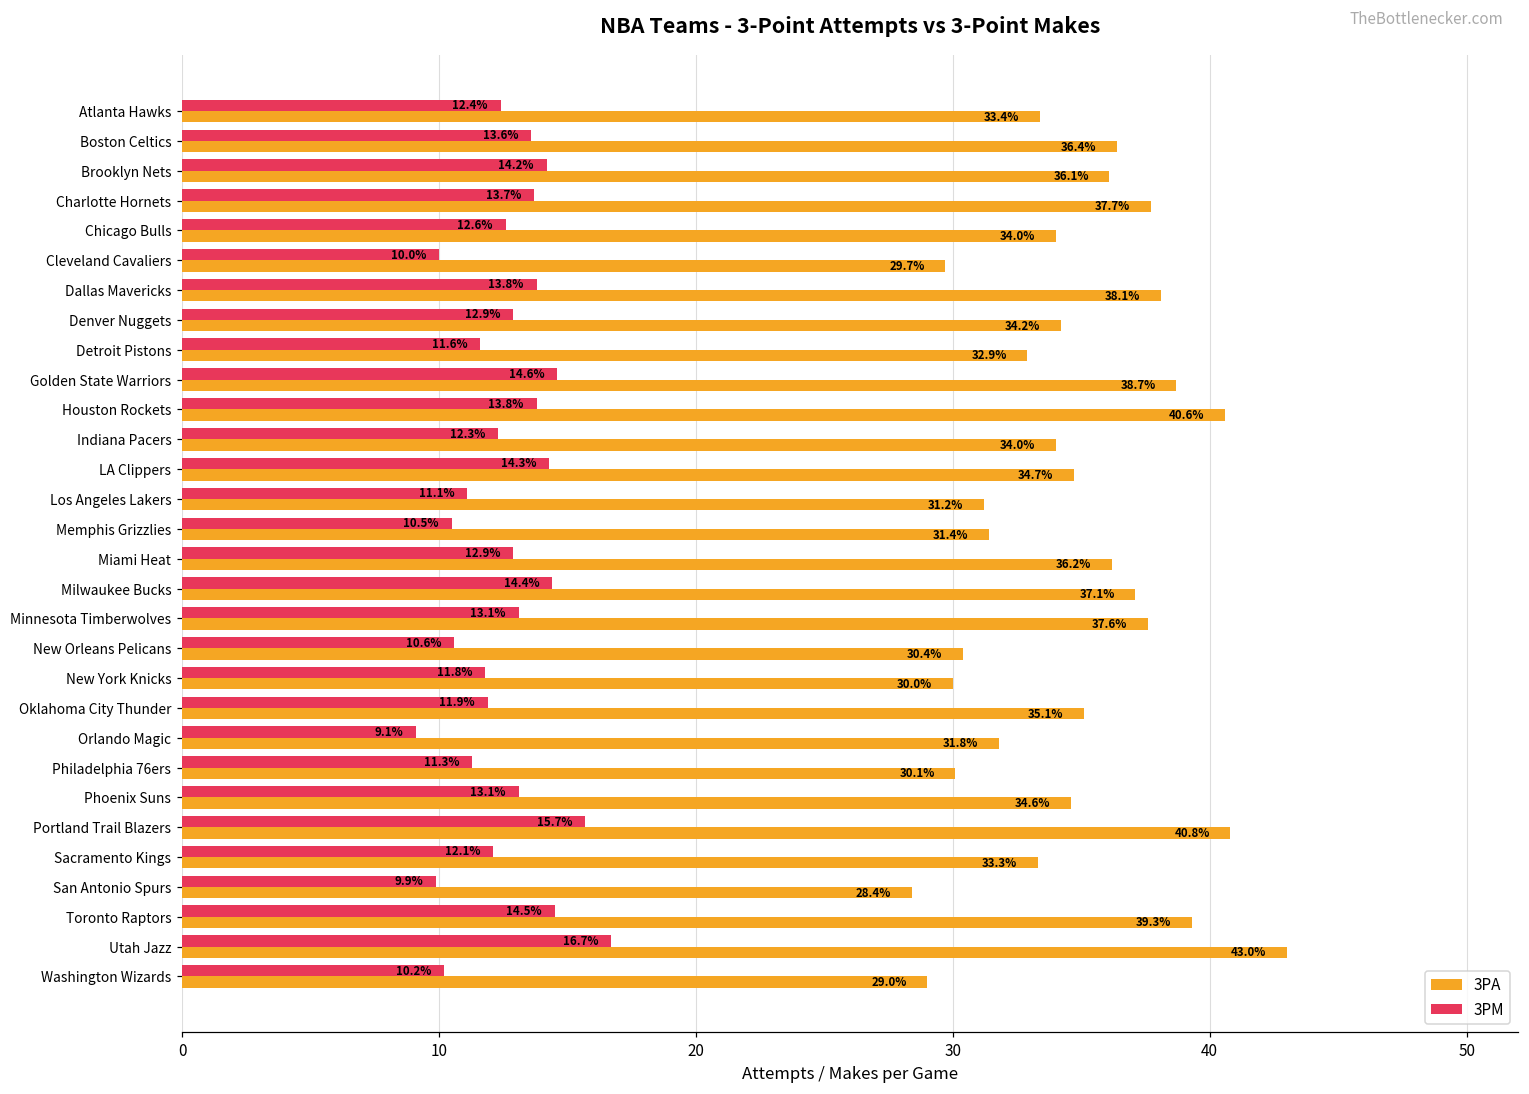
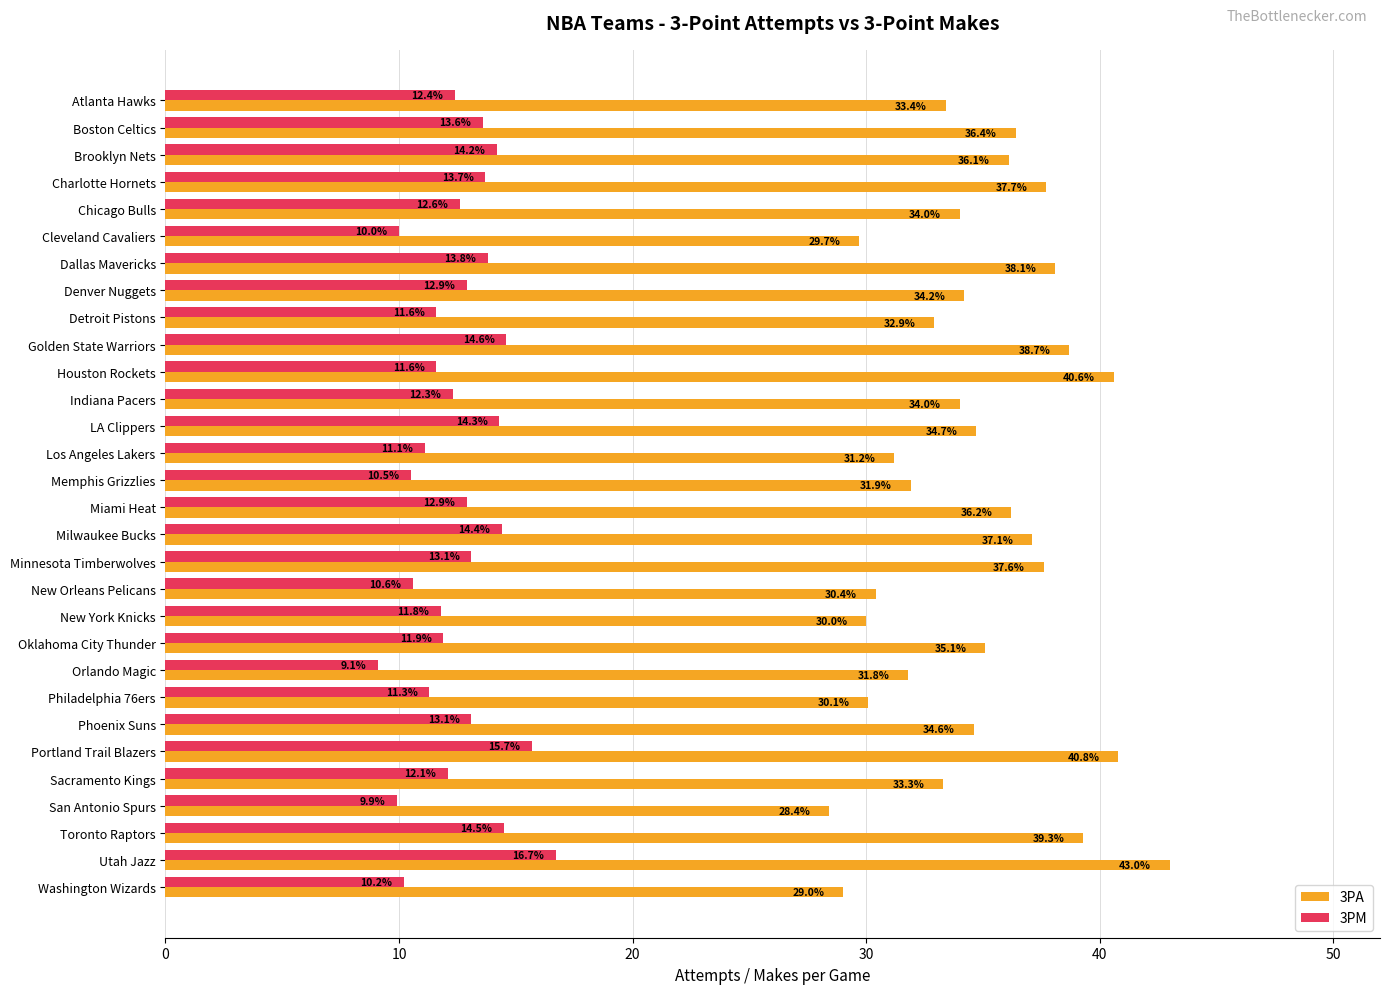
3PM, Houston Rockets: 13.8% -> 11.6%
3PA, Memphis Grizzlies: 31.4% -> 31.9%
